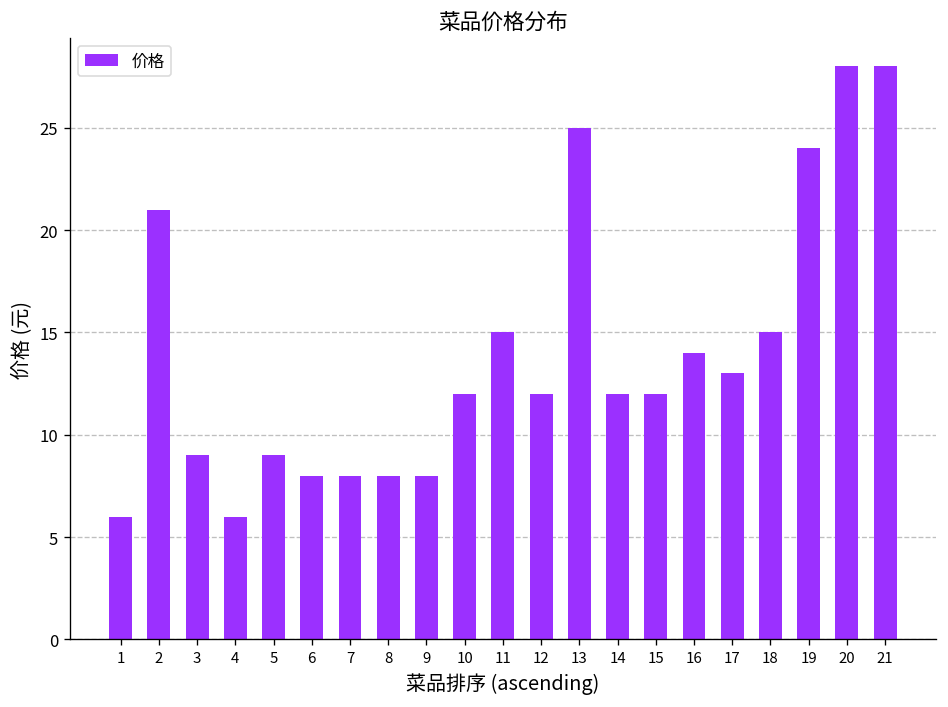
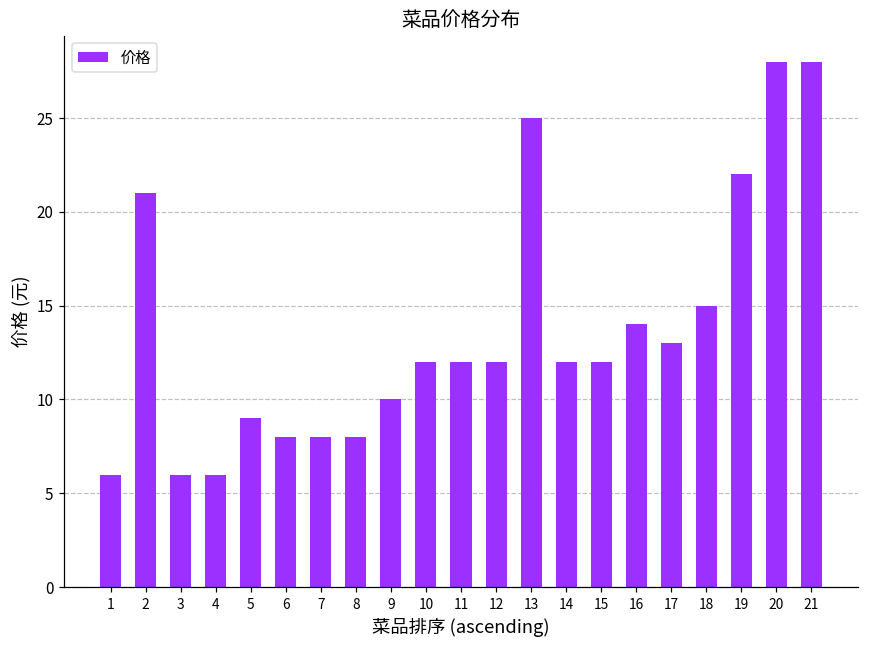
3: 9 -> 6
9: 8 -> 10
11: 15 -> 12
19: 24 -> 22
